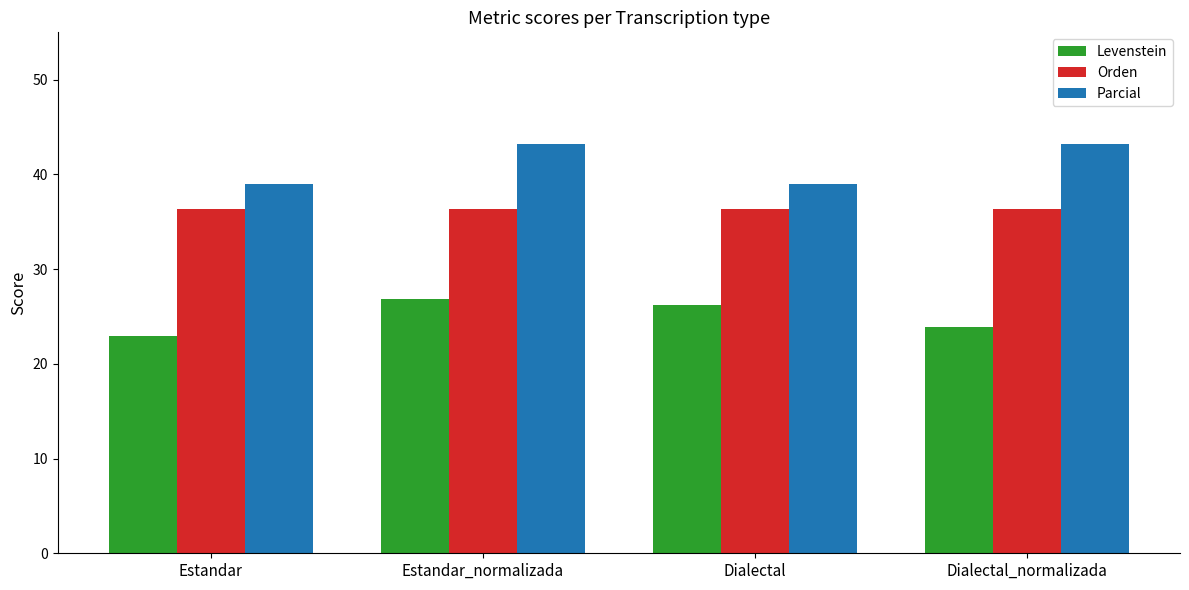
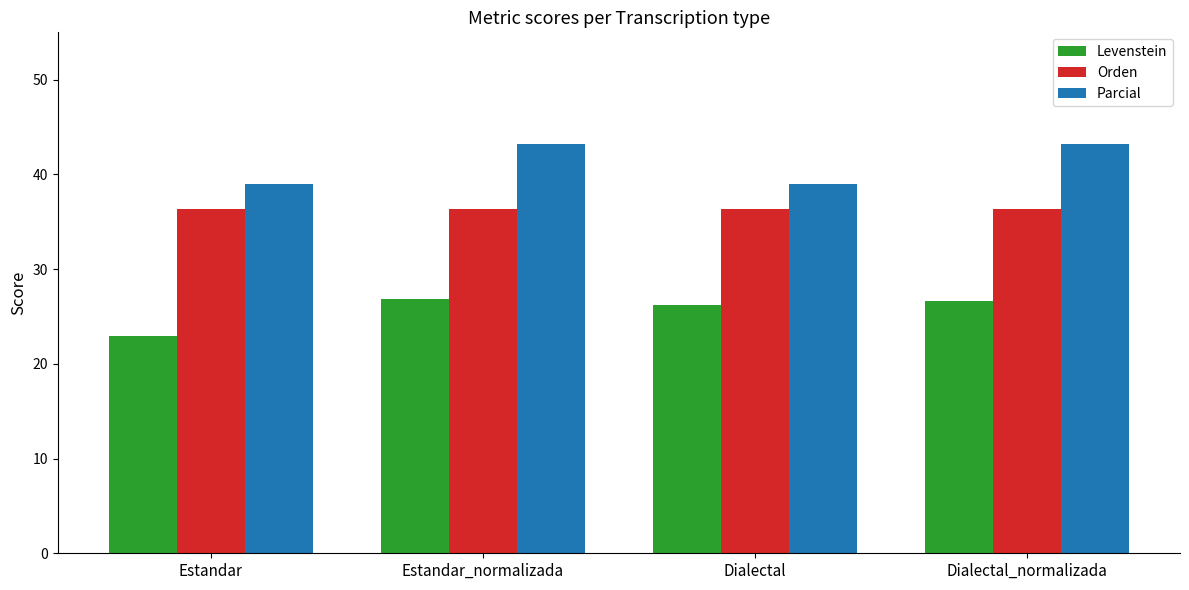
Levenstein, Dialectal_normalizada: 24 -> 27
